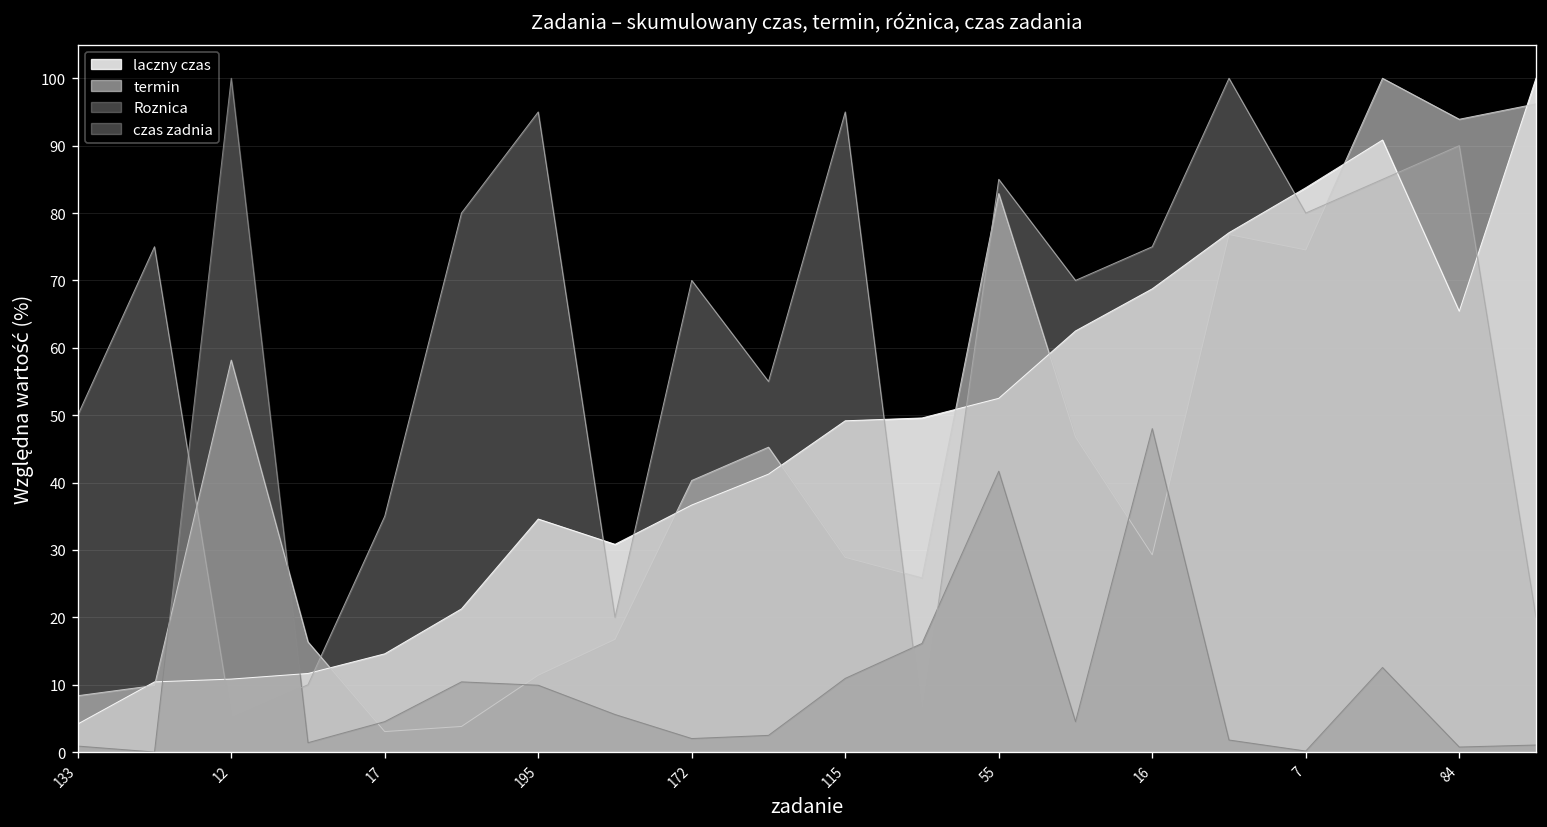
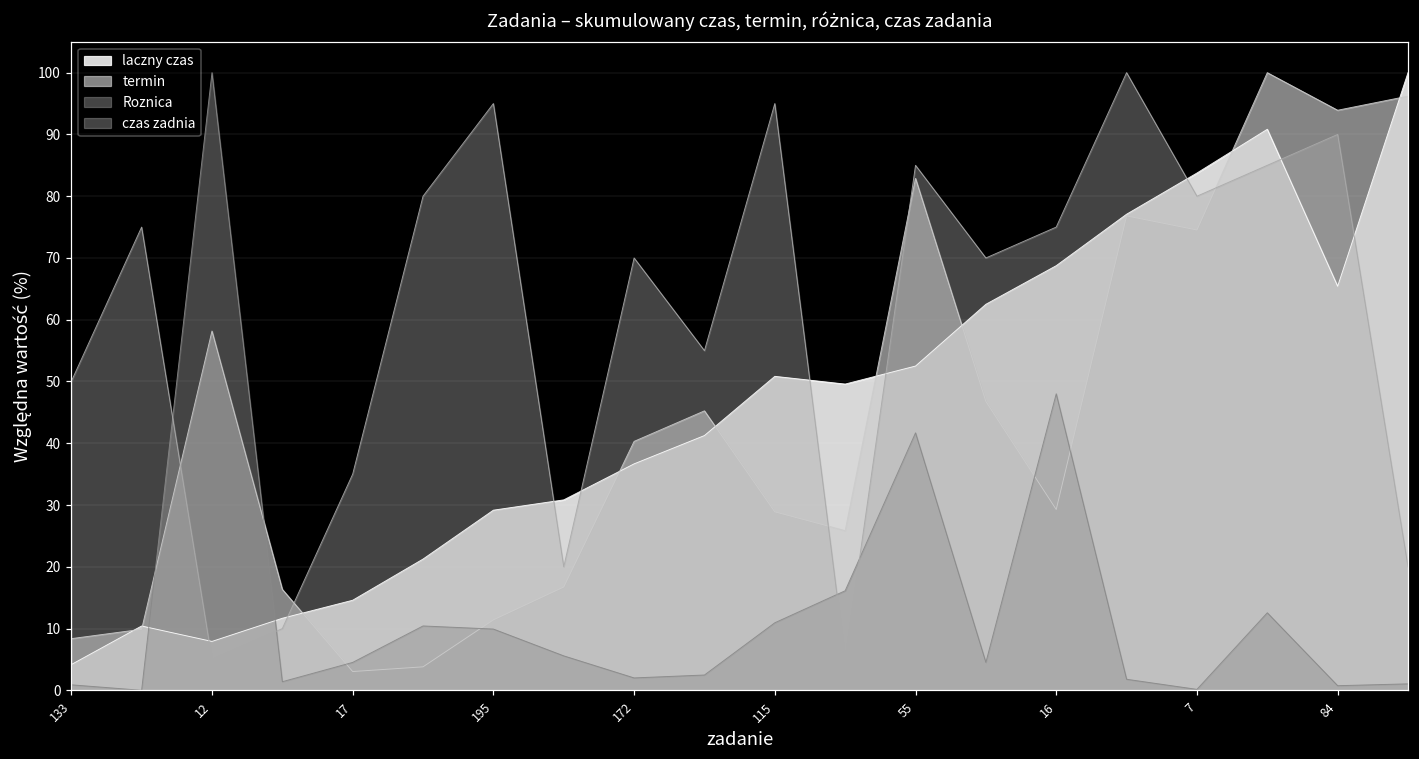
laczny czas, 12: 11 -> 8
laczny czas, 195: 35 -> 29
laczny czas, 115: 49 -> 51
